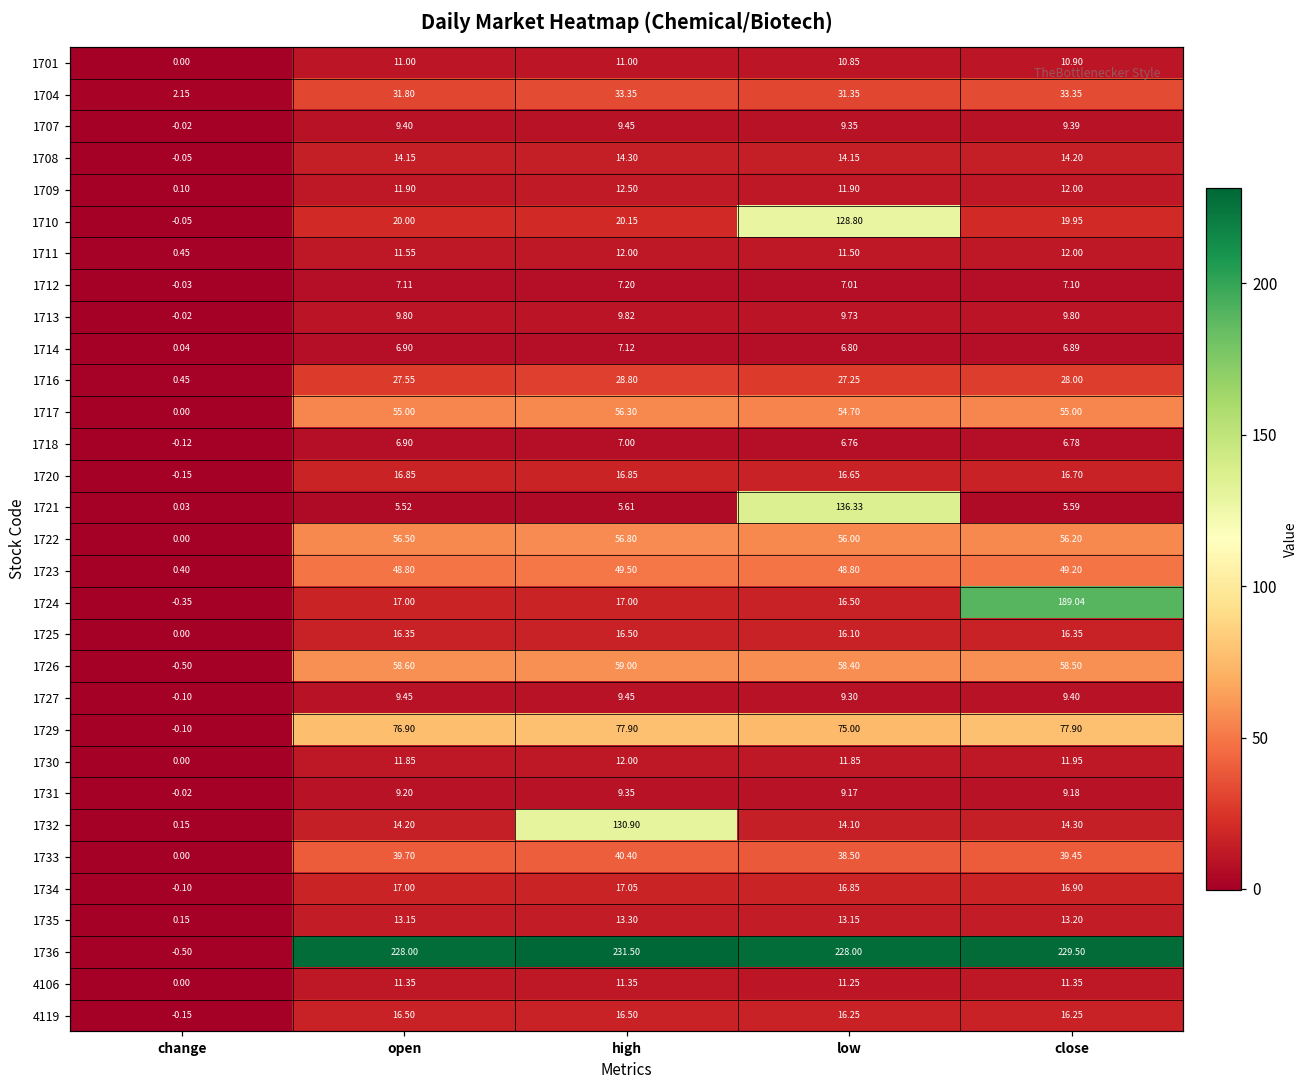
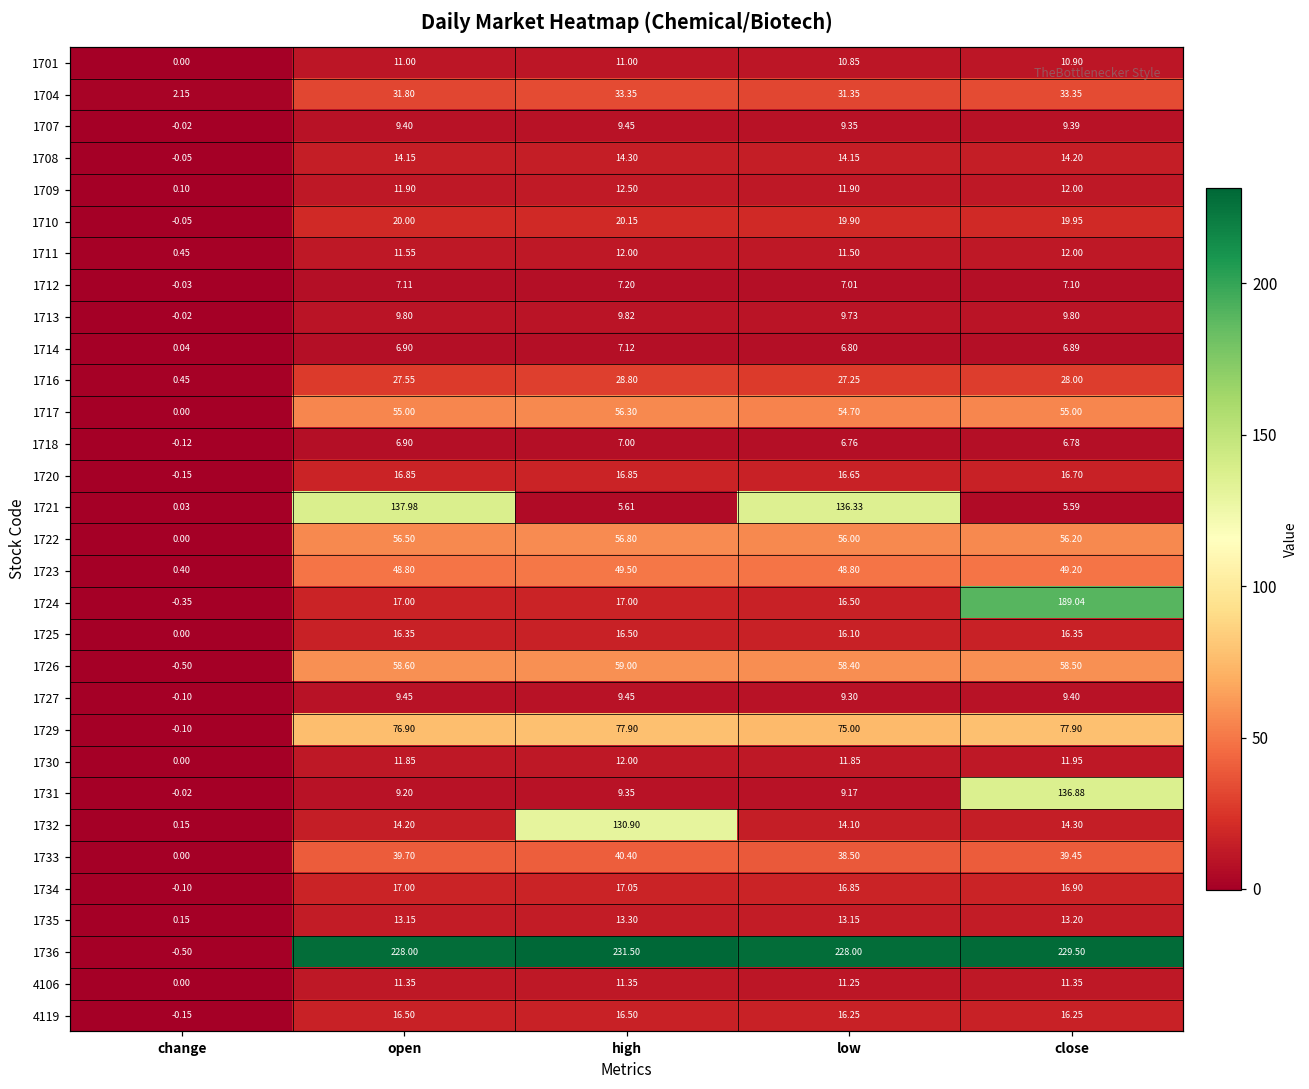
1710, low: 128.80 -> 19.90
1721, open: 5.52 -> 137.98
1731, close: 9.18 -> 136.88
